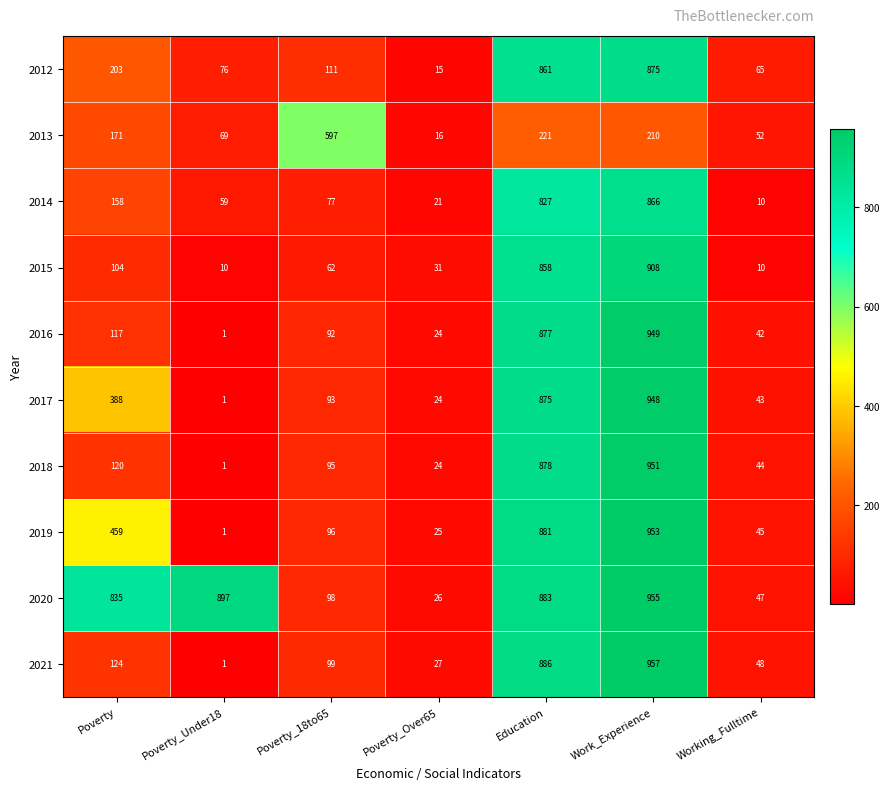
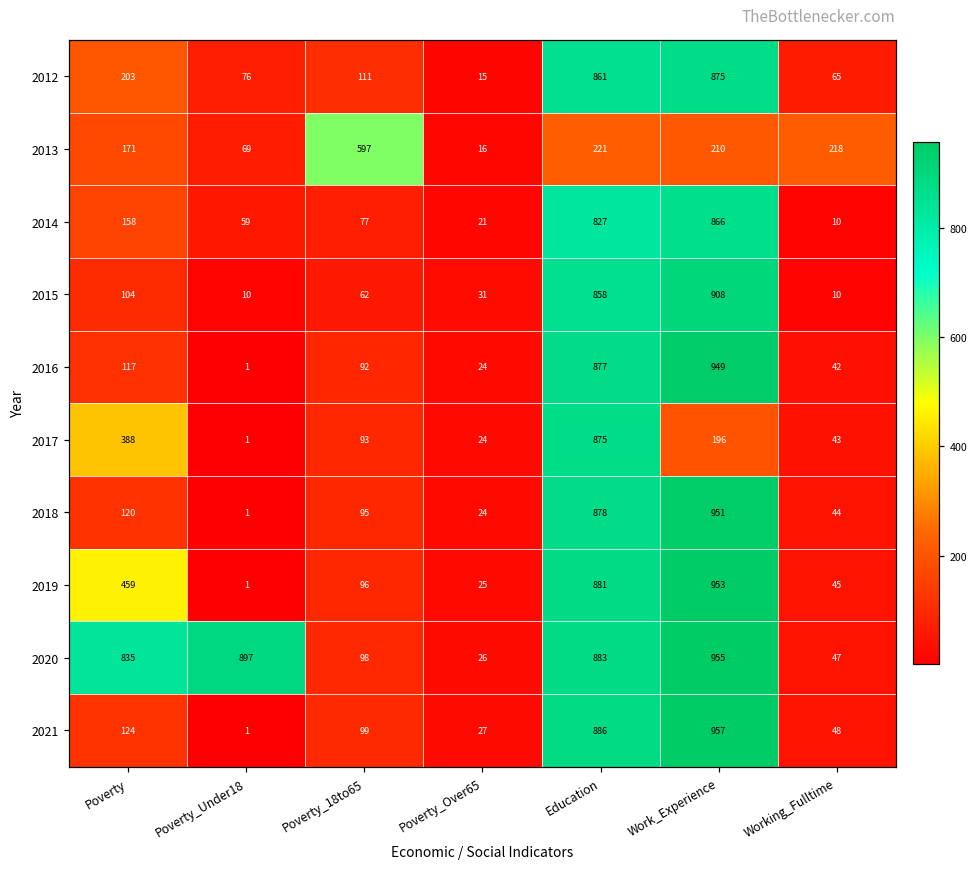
2013, Working_Fulltime: 52 -> 218
2017, Work_Experience: 948 -> 196
